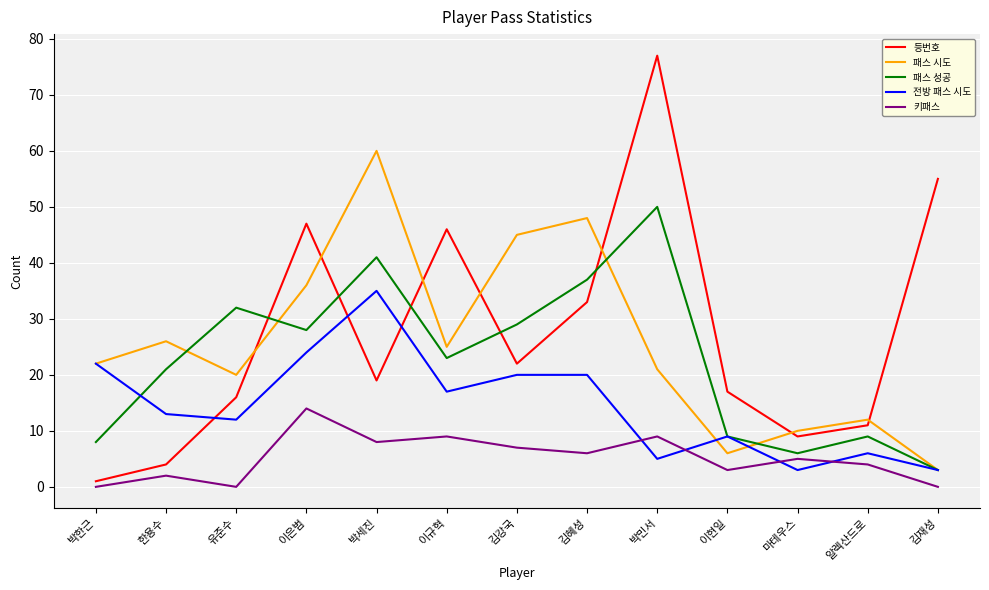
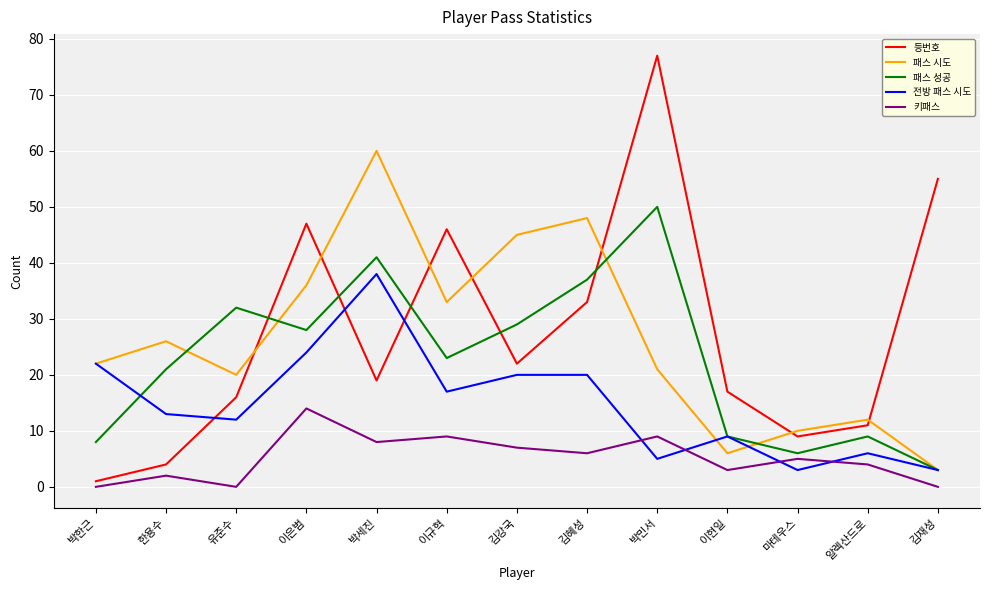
전방 패스 시도, 박세진: 35 -> 38
패스 시도, 이규혁: 25 -> 33
